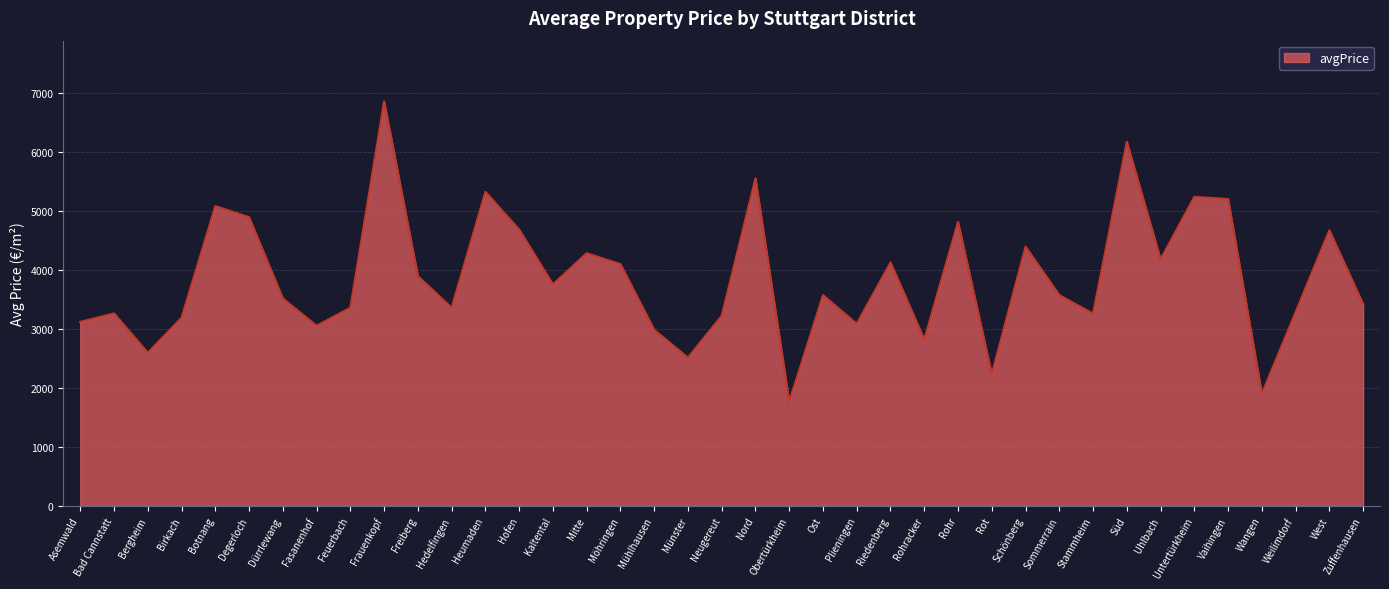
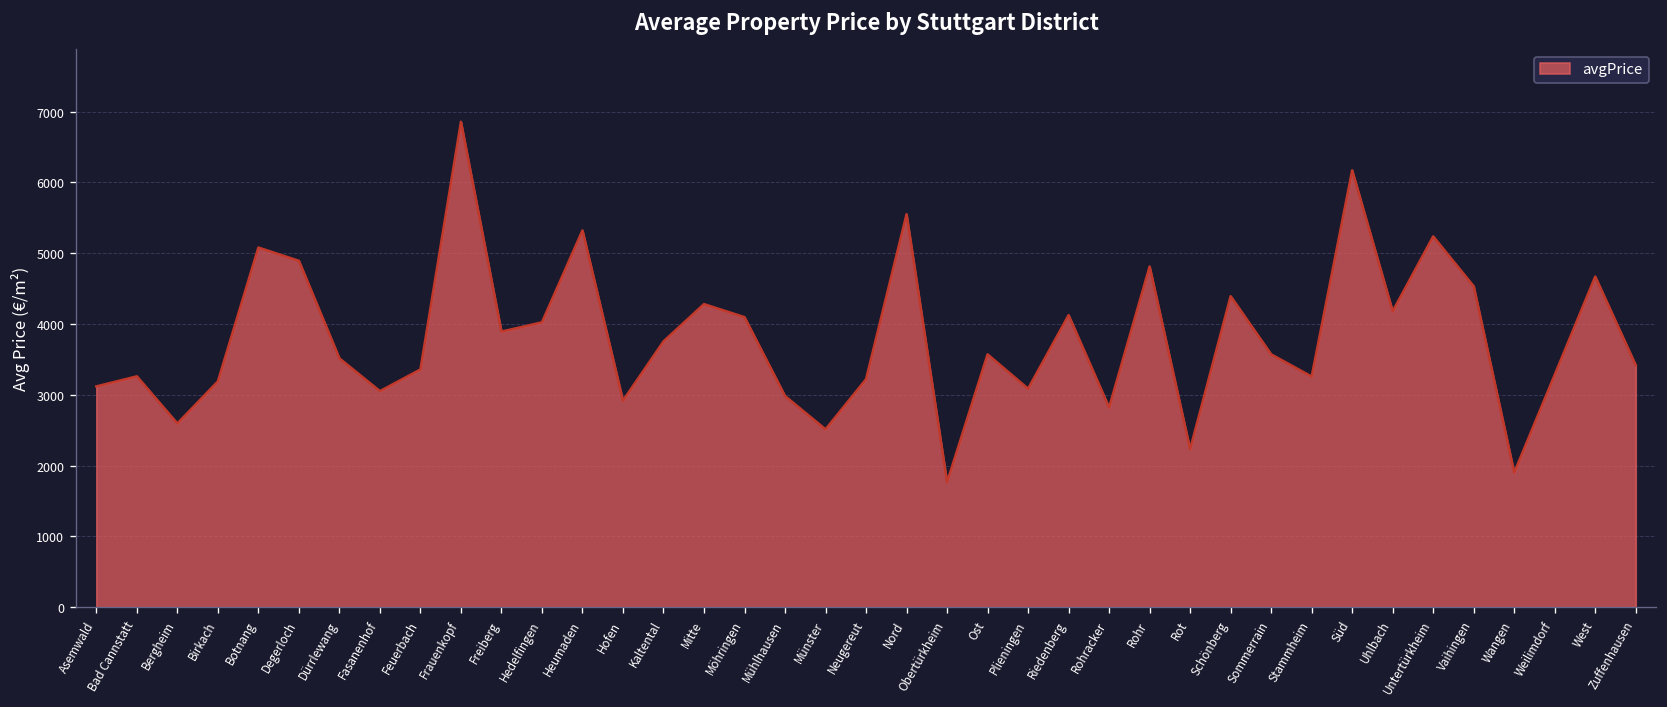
Hedelfingen: 3400 -> 4000
Hofen: 4700 -> 2900
Vaihingen: 5200 -> 4500
